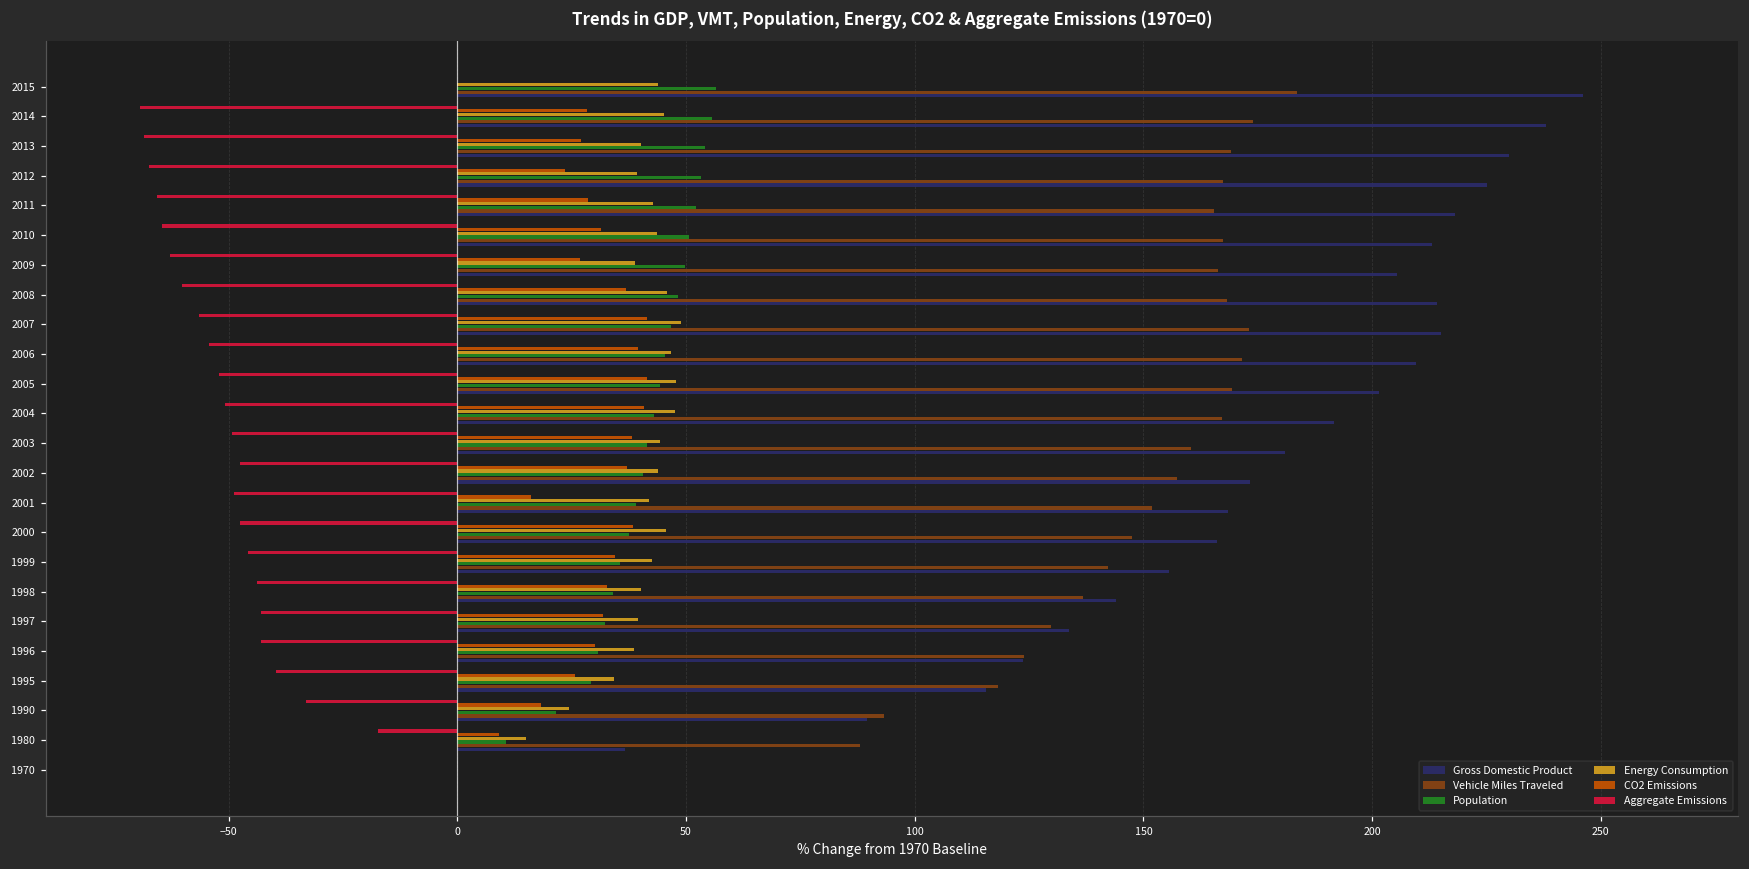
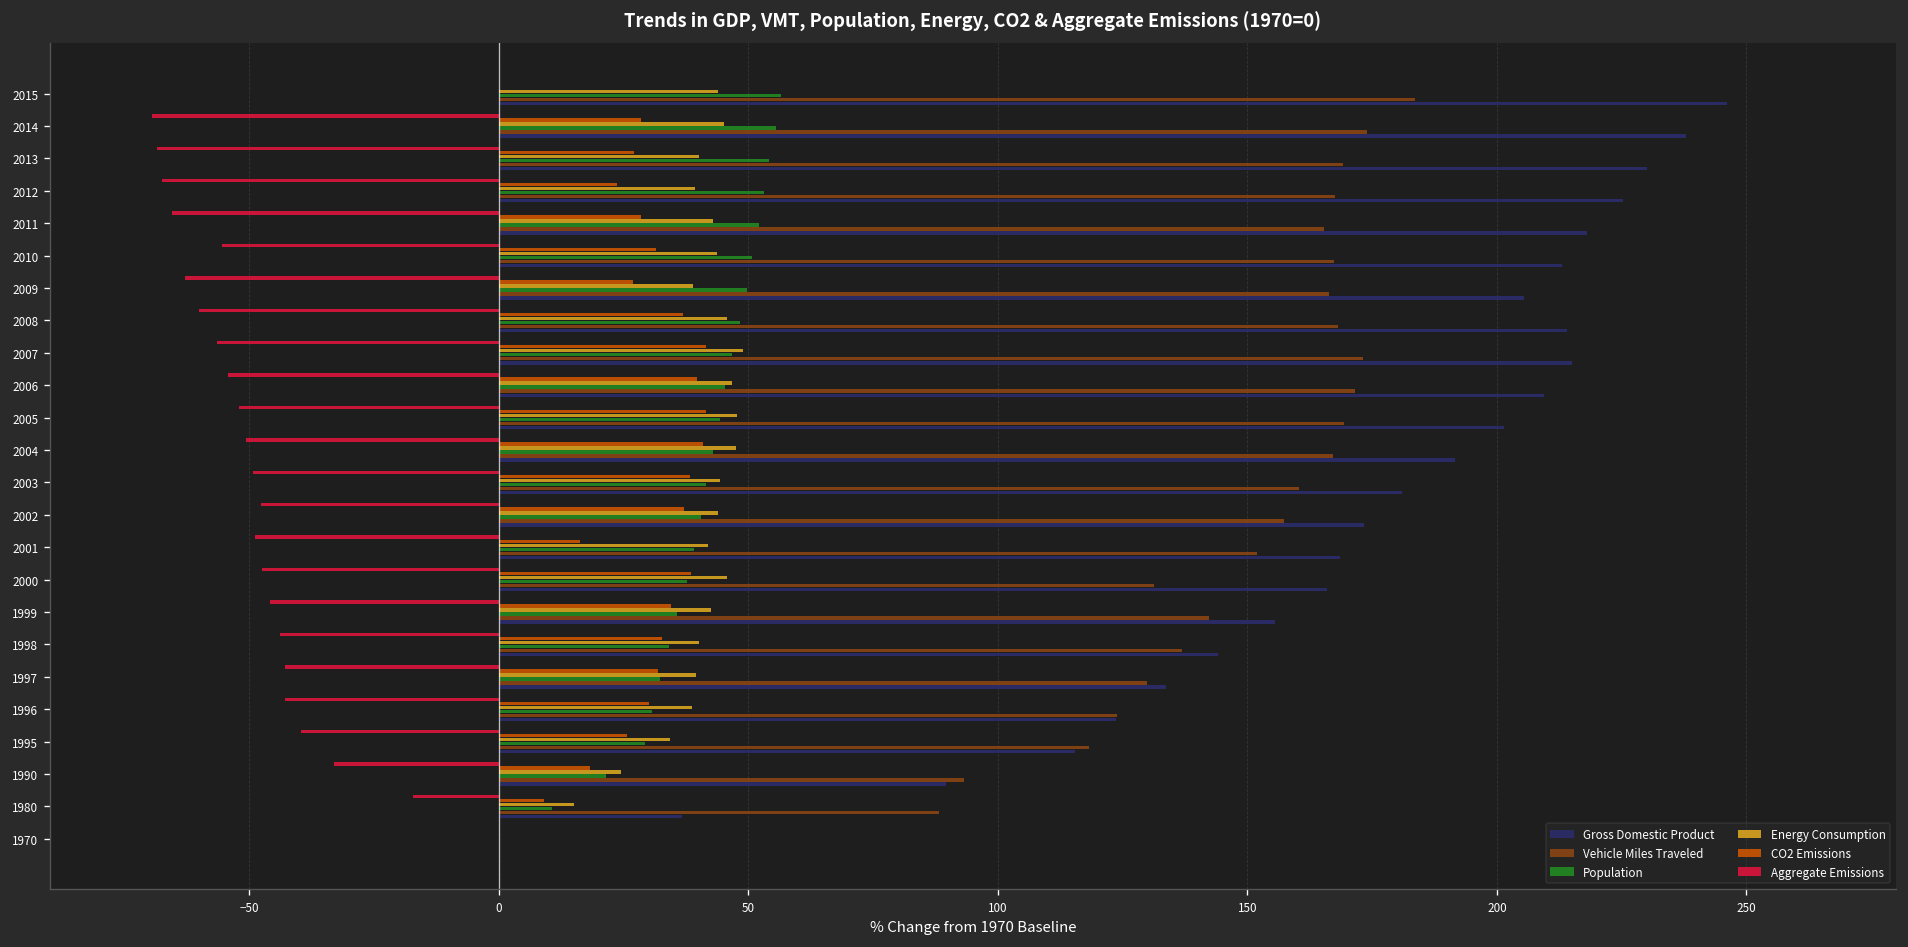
Aggregate Emissions, 2010: -65 -> -56
Vehicle Miles Traveled, 2000: 148 -> 131
